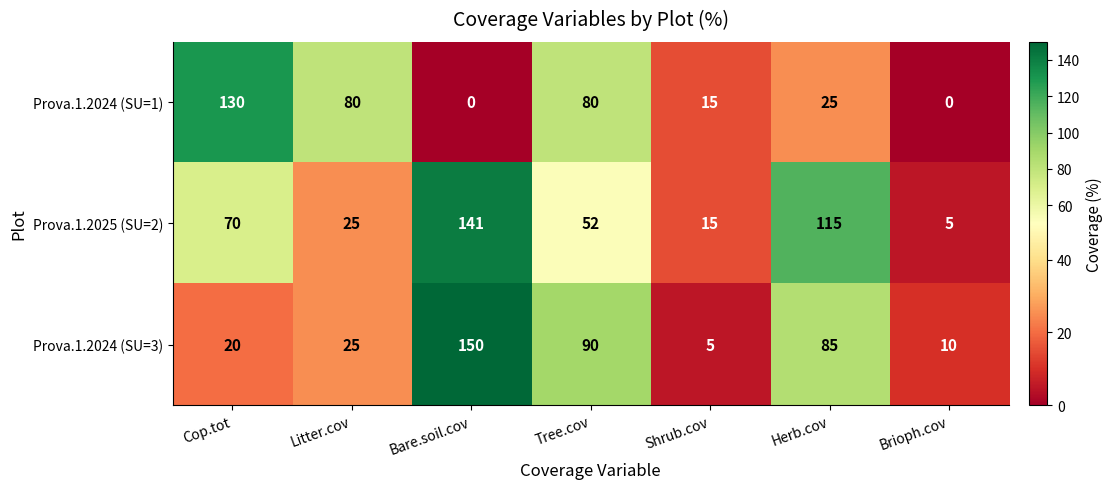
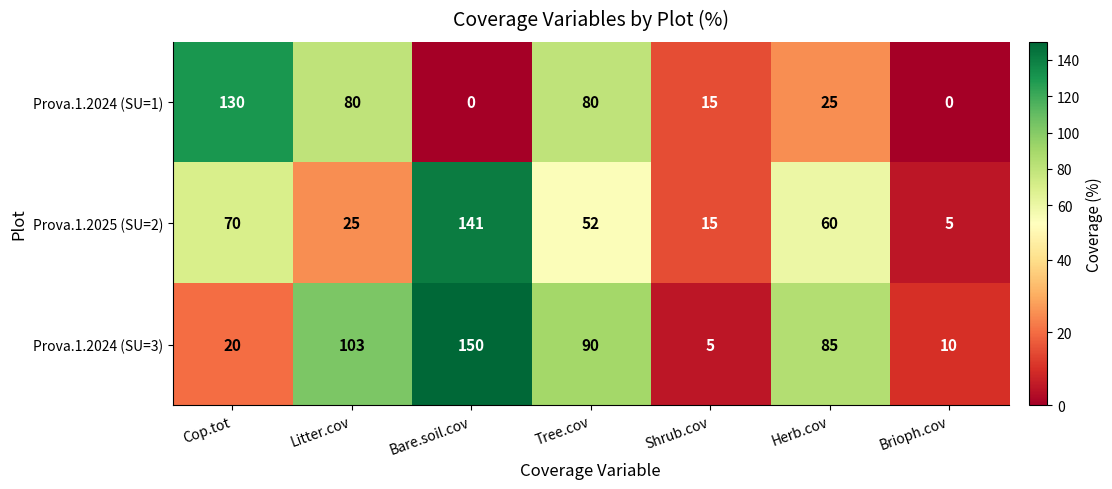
Prova.1.2025 (SU=2), Herb.cov: 115 -> 60
Prova.1.2024 (SU=3), Litter.cov: 25 -> 103
